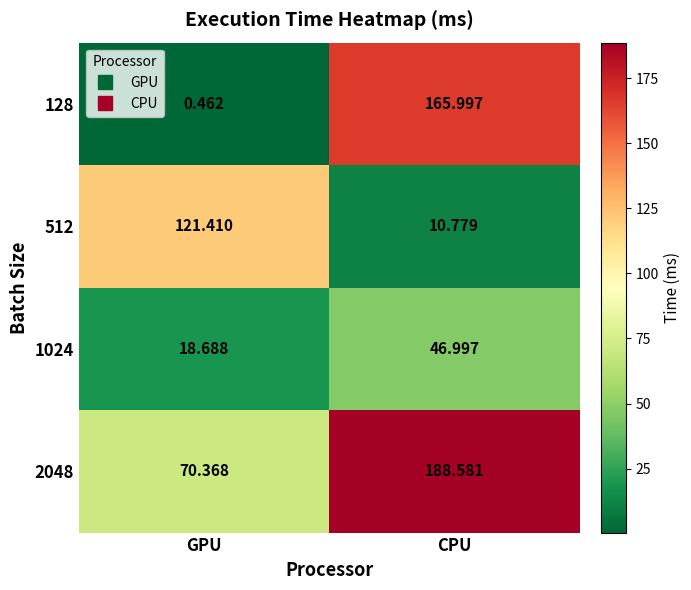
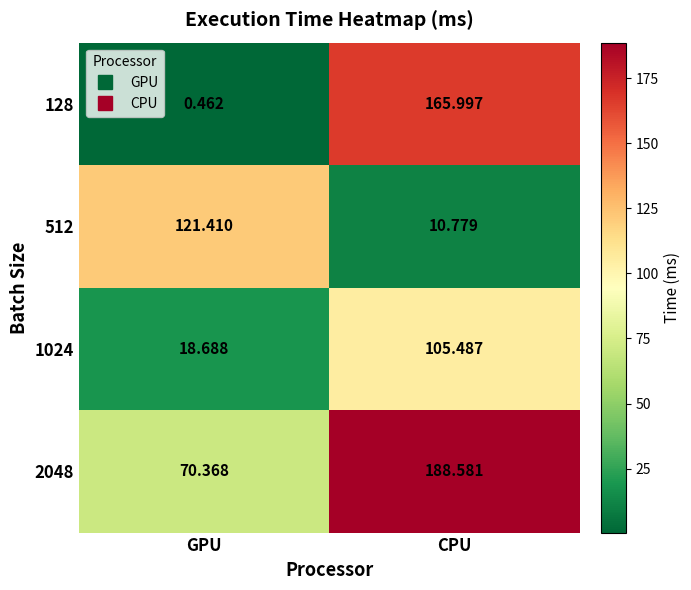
1024, CPU: 46.997 -> 105.487
